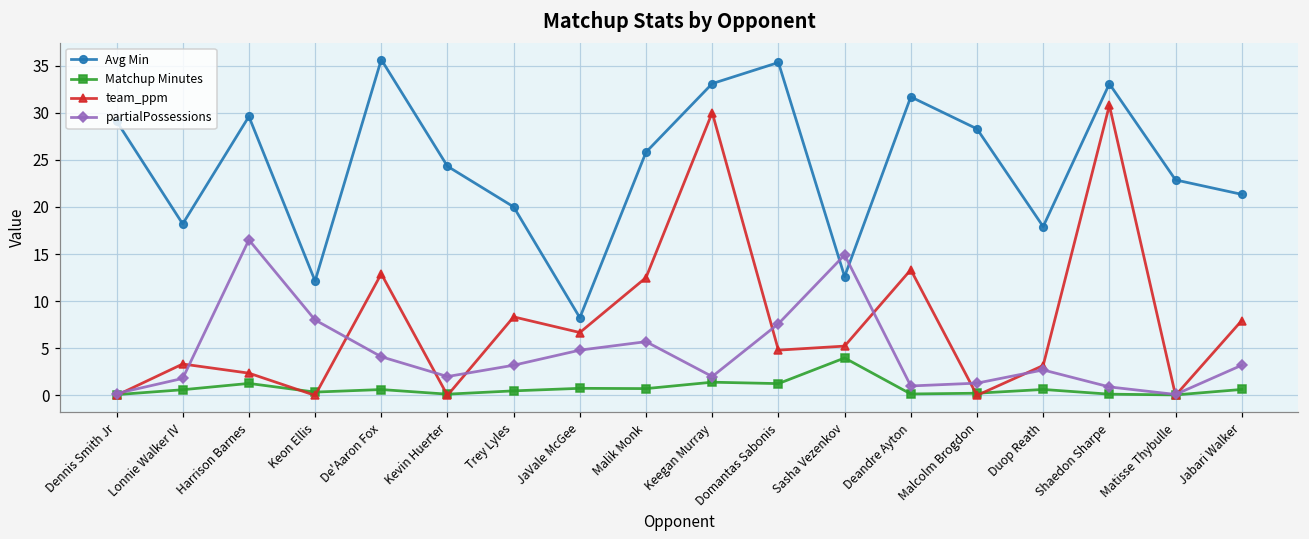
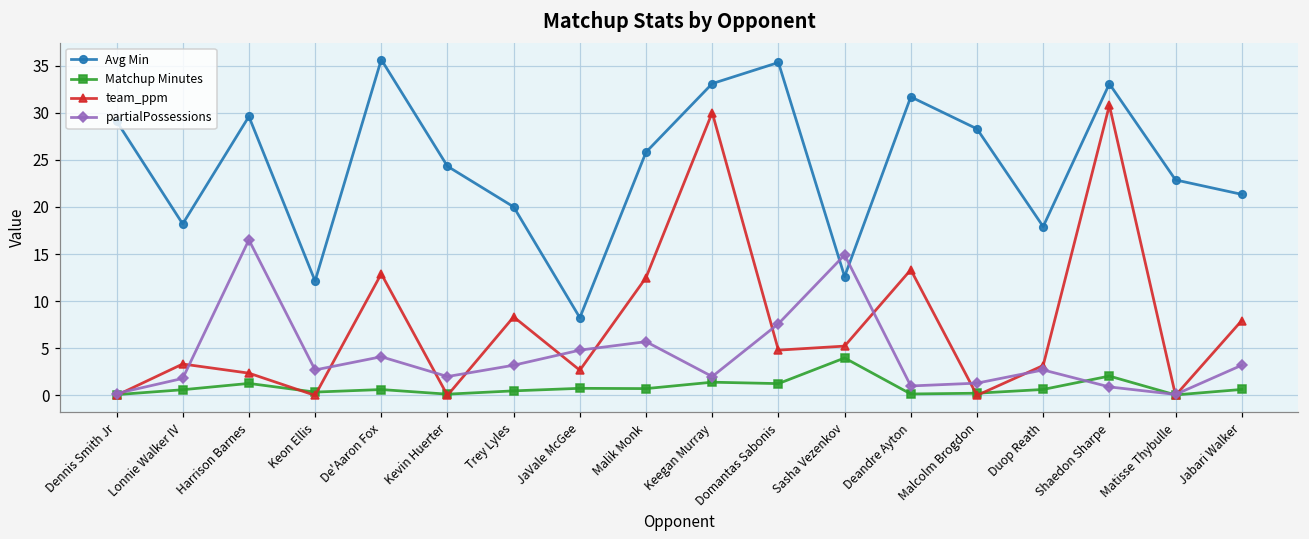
partialPossessions, Keon Ellis: 8 -> 3
team_ppm, JaVale McGee: 7 -> 3
Matchup Minutes, Shaedon Sharpe: 0 -> 2
